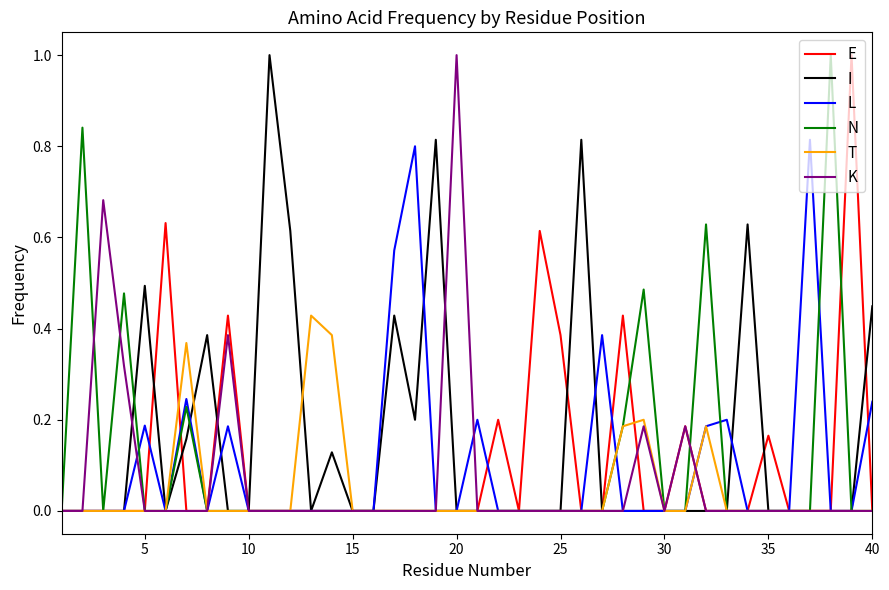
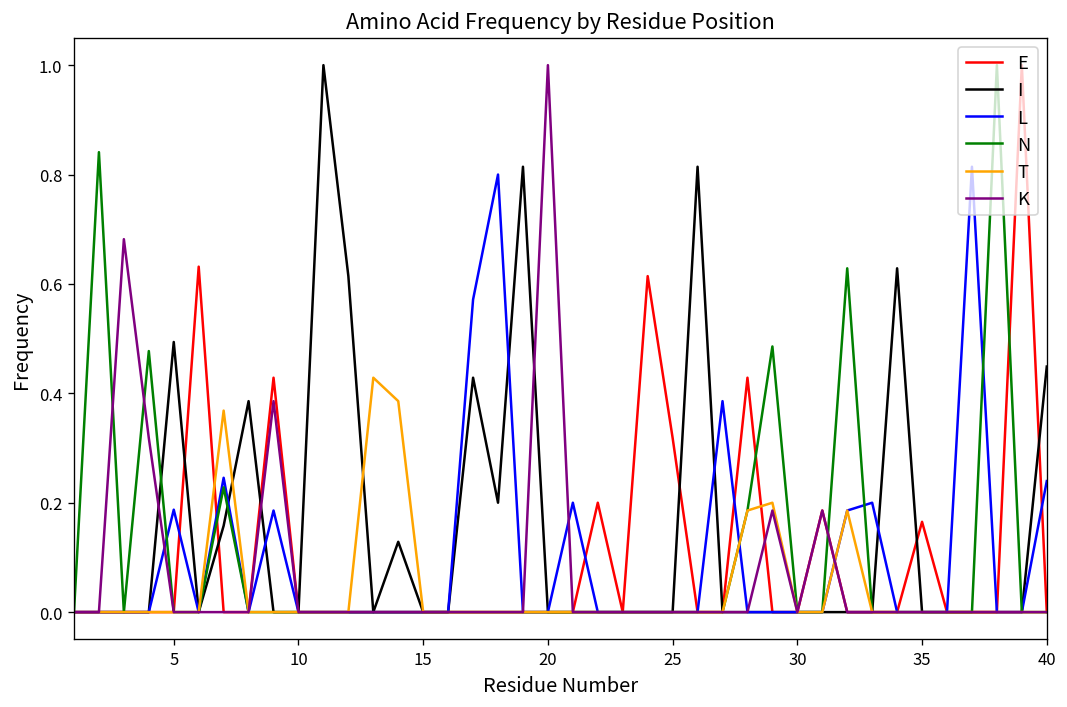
E, 25: 0.39 -> 0.32
